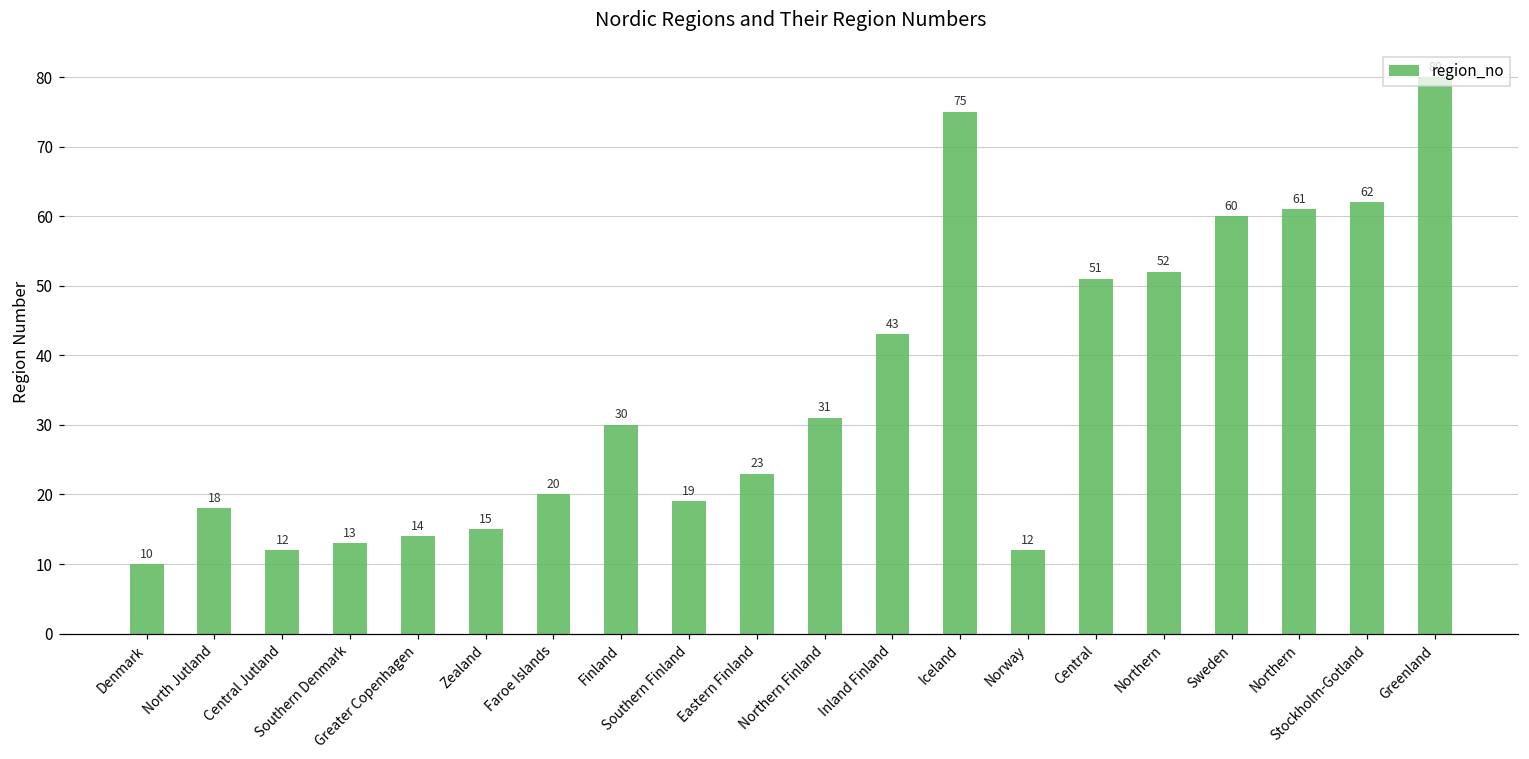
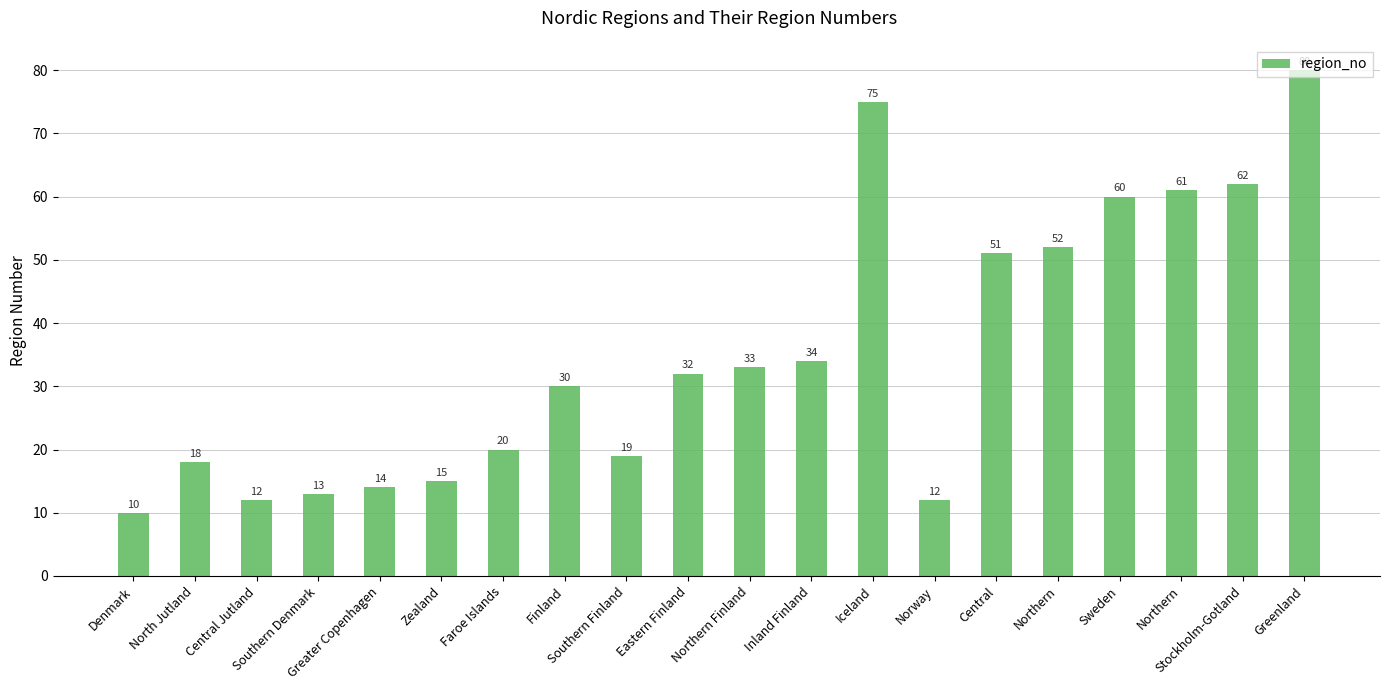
Eastern Finland: 23 -> 32
Northern Finland: 31 -> 33
Inland Finland: 43 -> 34
